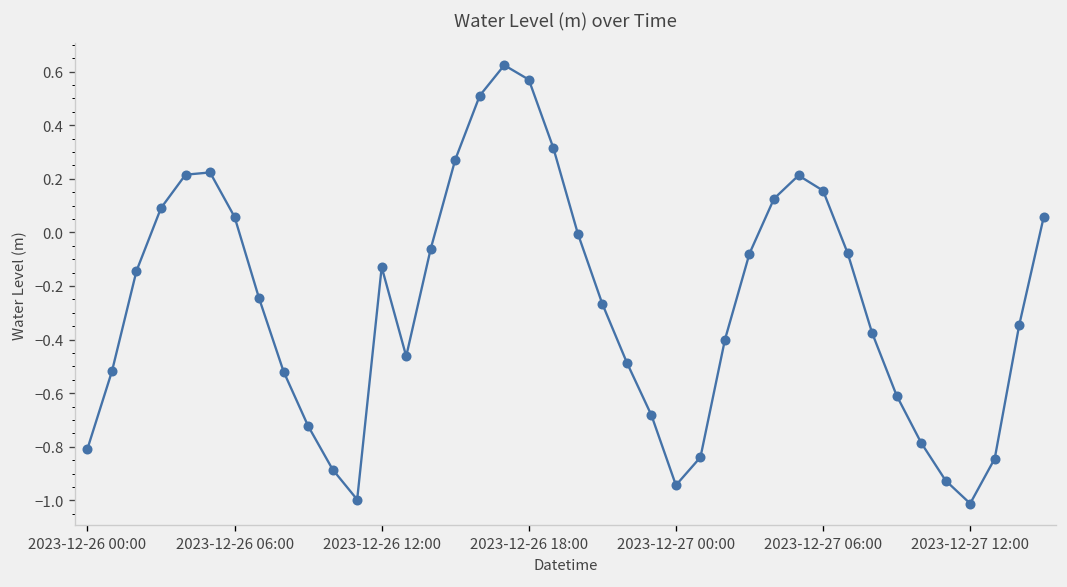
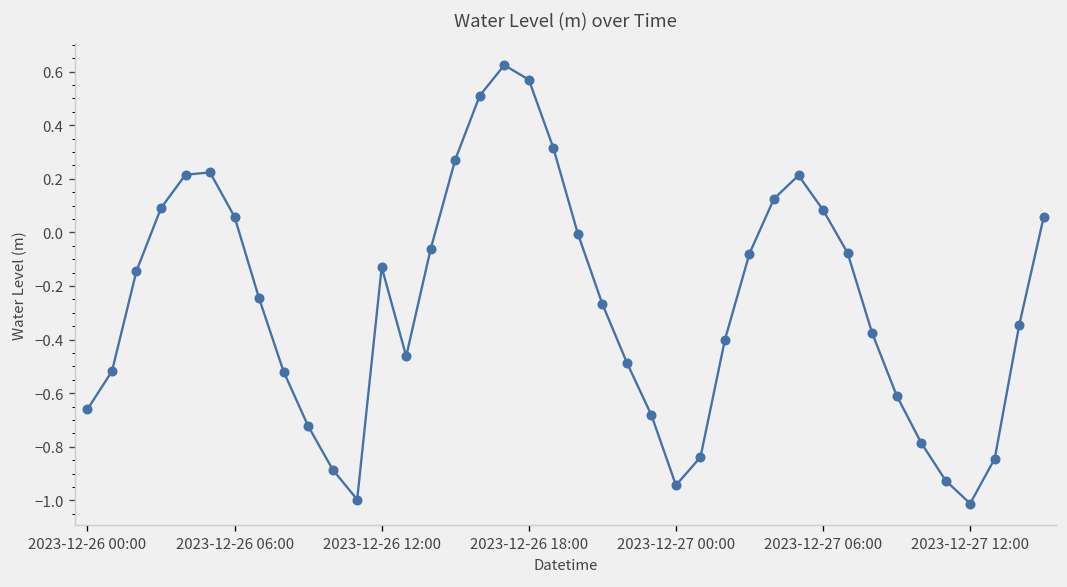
2023-12-26 00:00: -0.81 -> -0.66
2023-12-27 06:00: 0.16 -> 0.08
